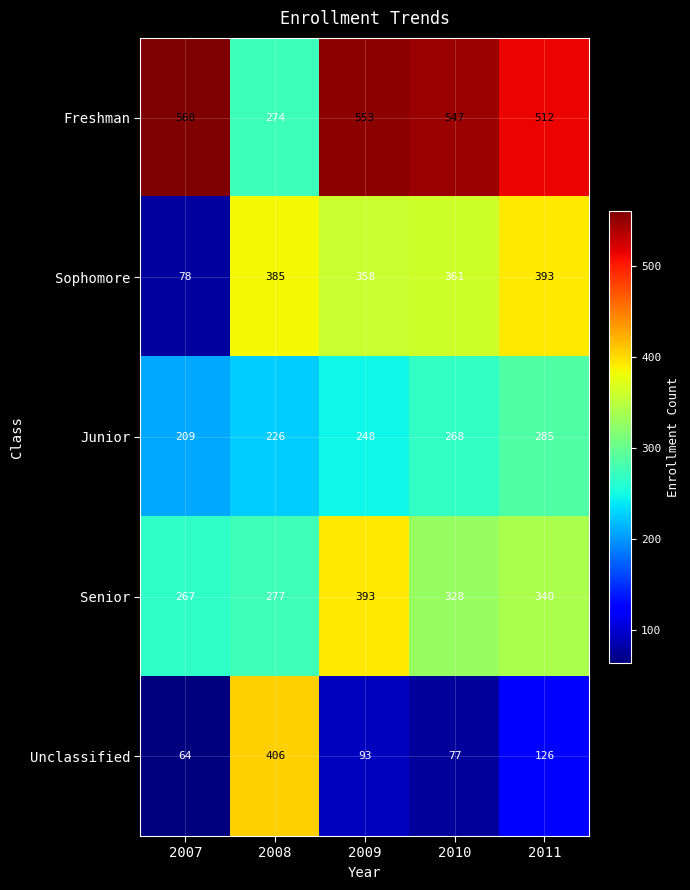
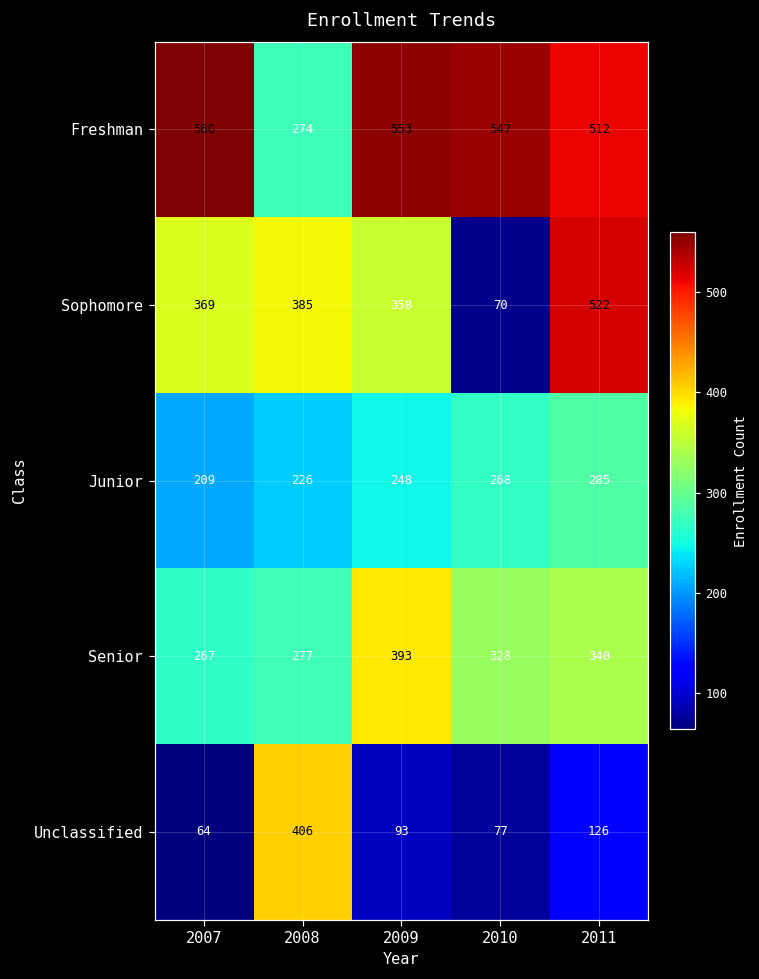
Sophomore, 2007: 78 -> 369
Sophomore, 2010: 361 -> 70
Sophomore, 2011: 393 -> 522
